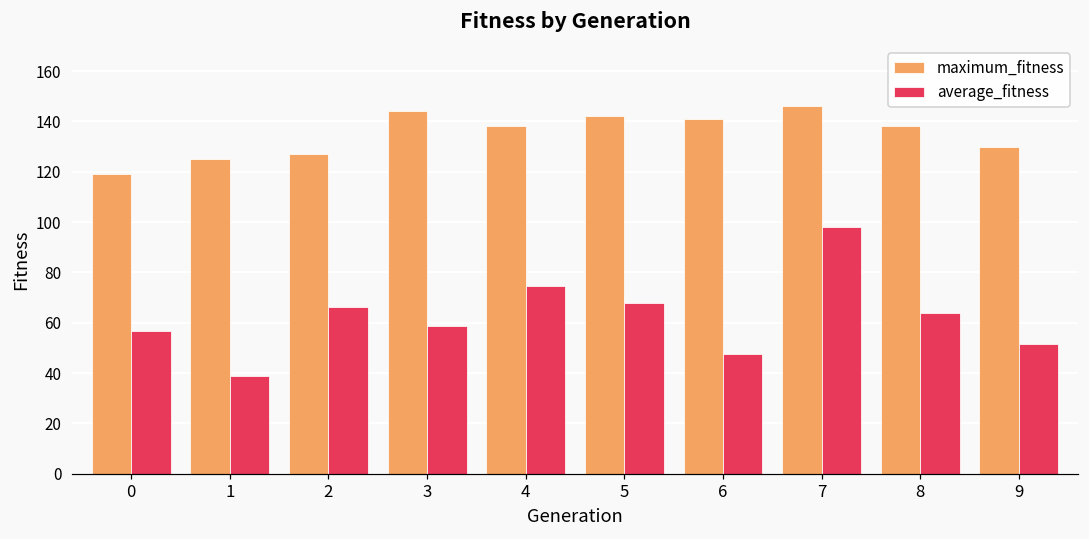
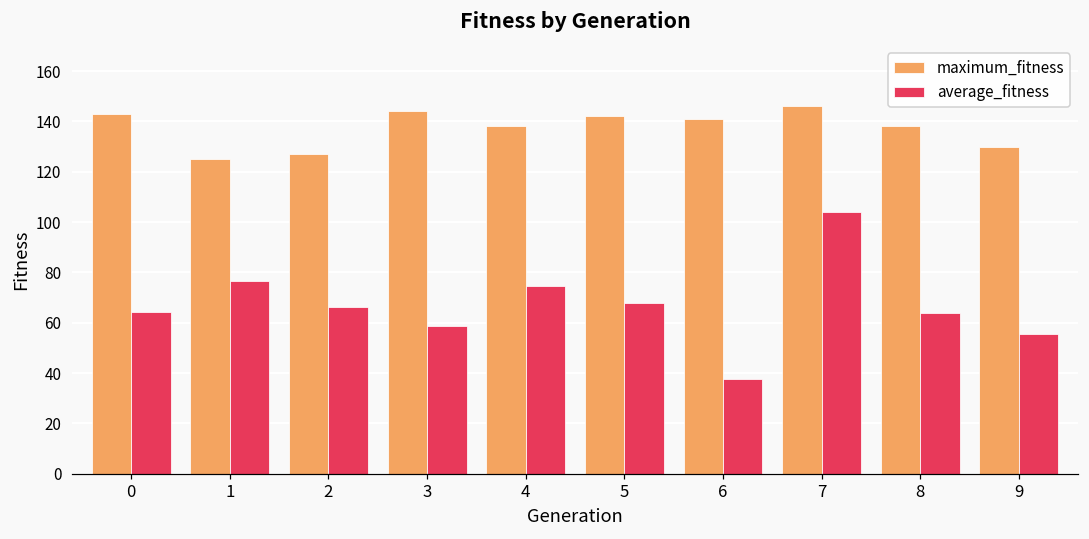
maximum_fitness, 0: 119 -> 143
average_fitness, 0: 57 -> 64
average_fitness, 1: 39 -> 77
average_fitness, 6: 48 -> 38
average_fitness, 7: 98 -> 104
average_fitness, 9: 52 -> 55
